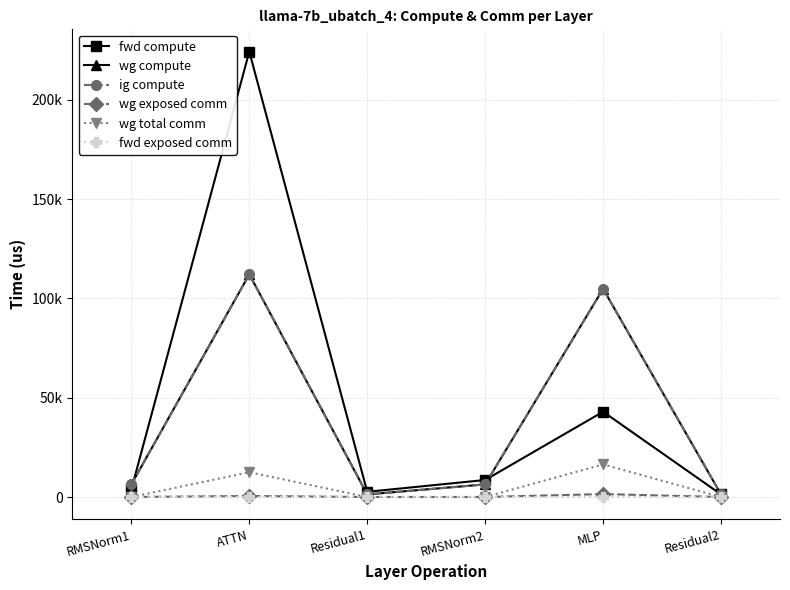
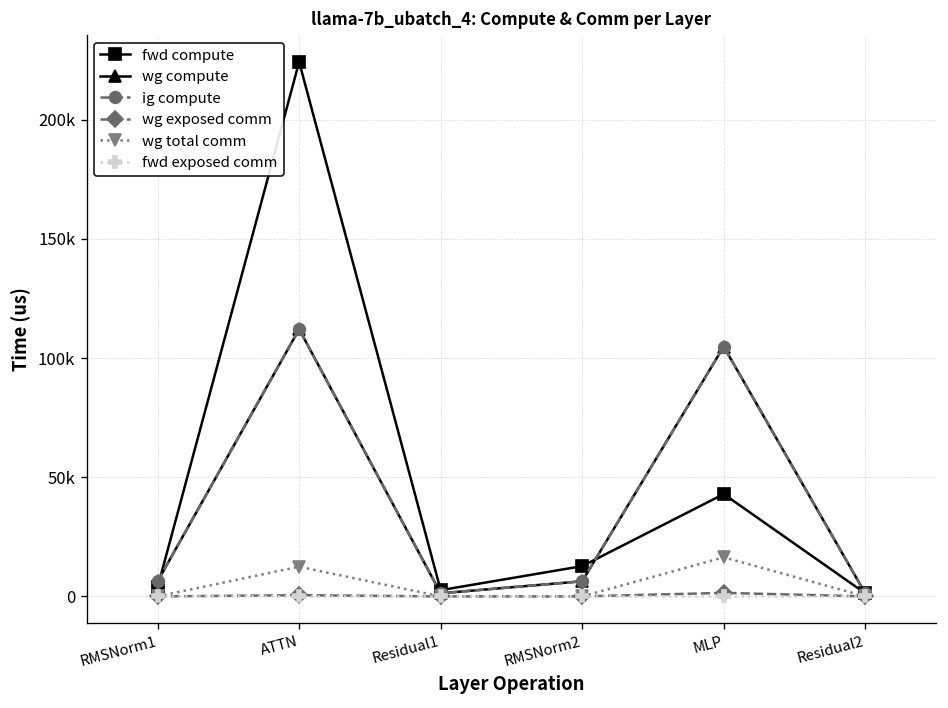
fwd compute, RMSNorm2: 9000 -> 13000
